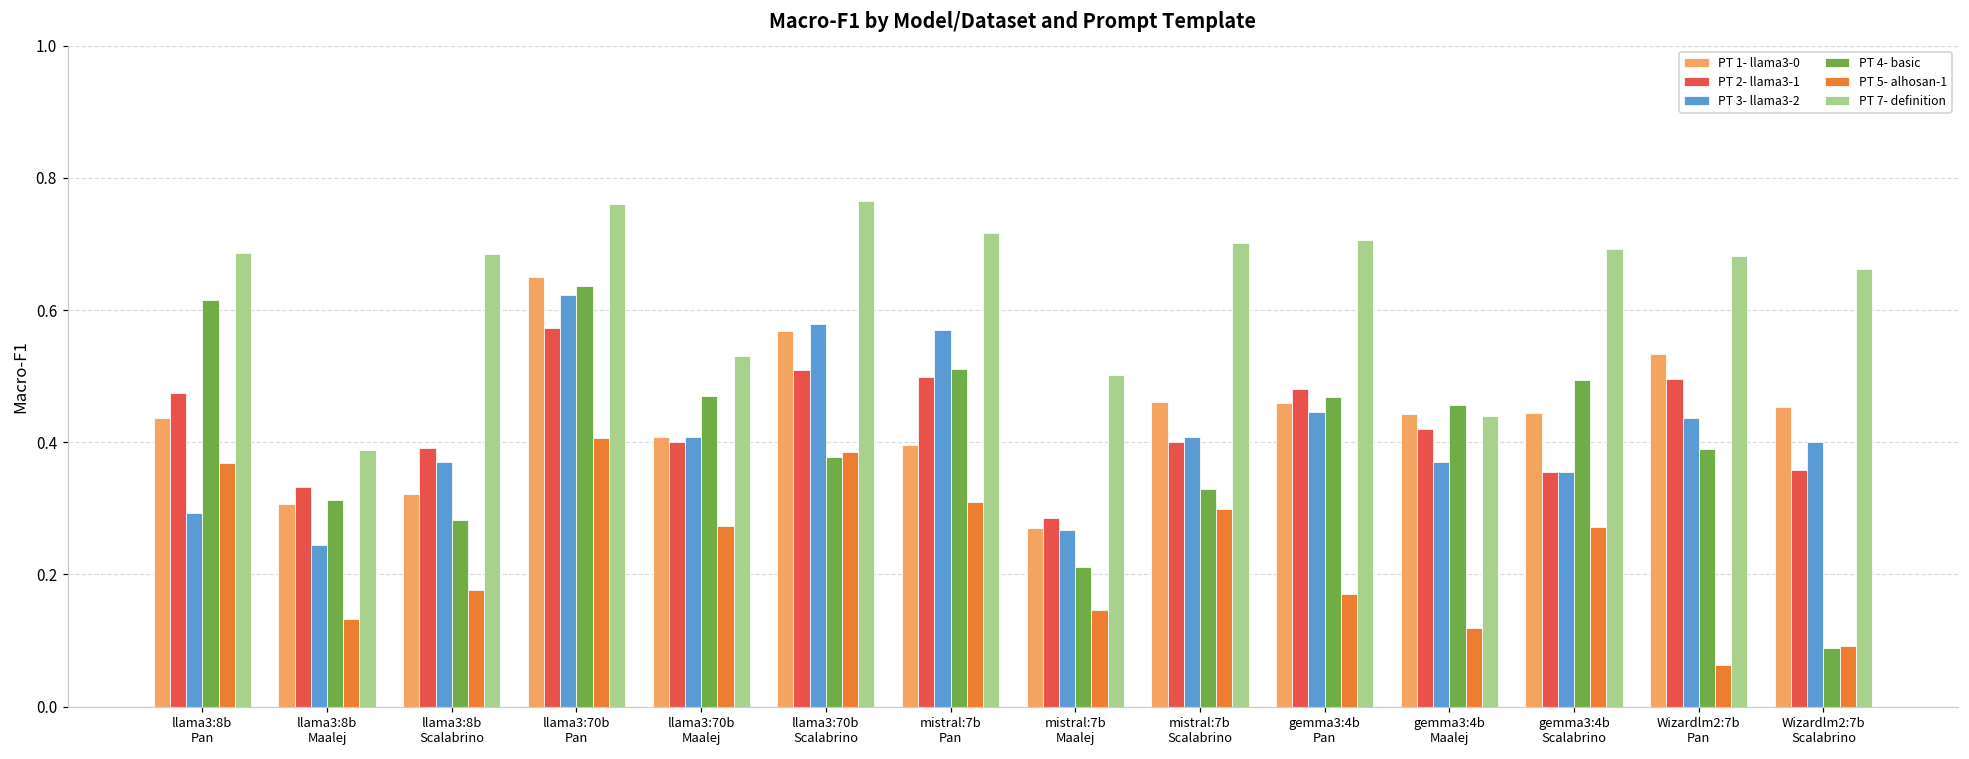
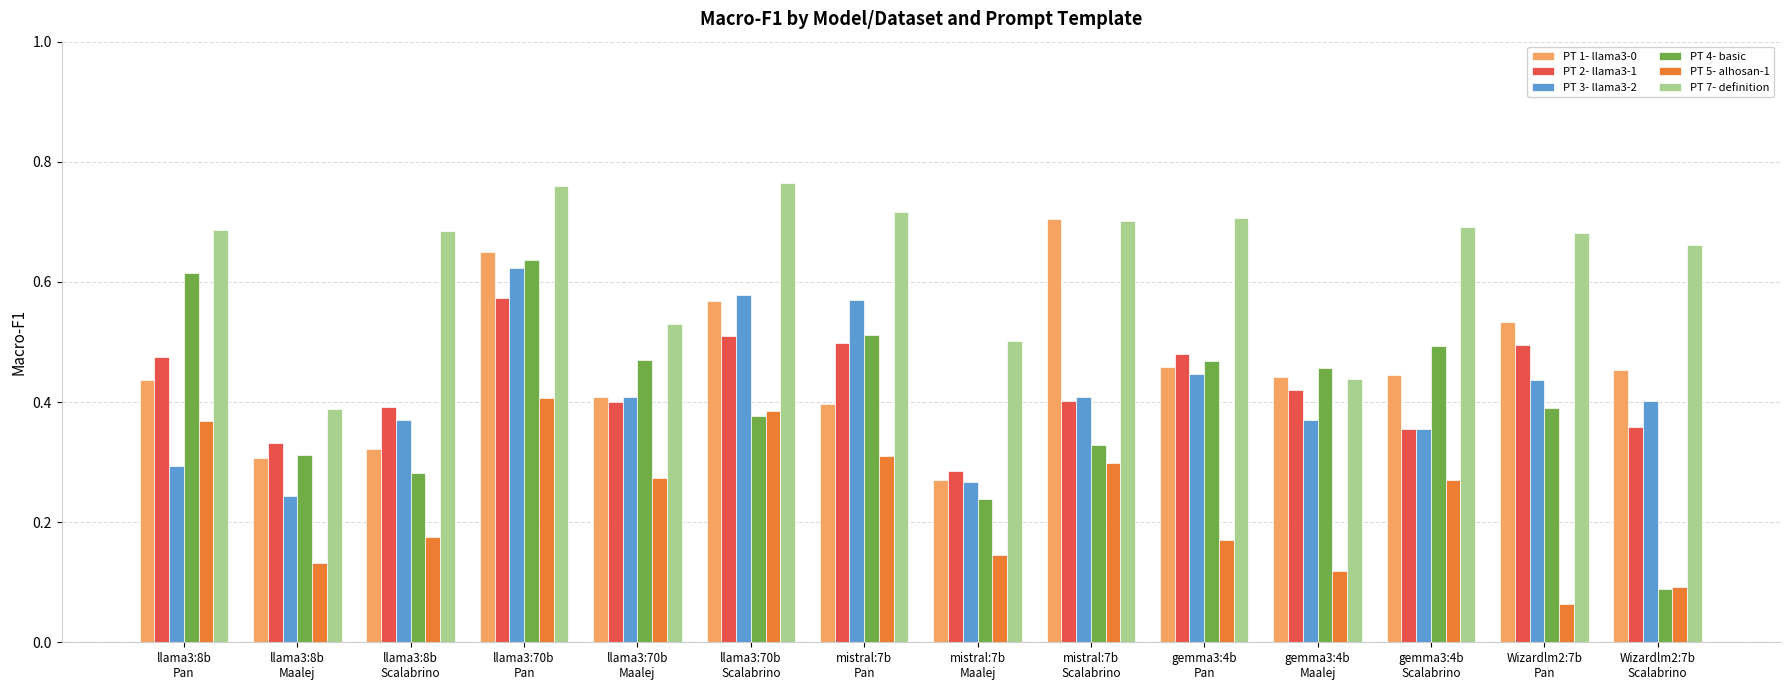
PT 4- basic, mistral:7b Maalej: 0.21 -> 0.24
PT 1- llama3-0, mistral:7b Scalabrino: 0.46 -> 0.71
